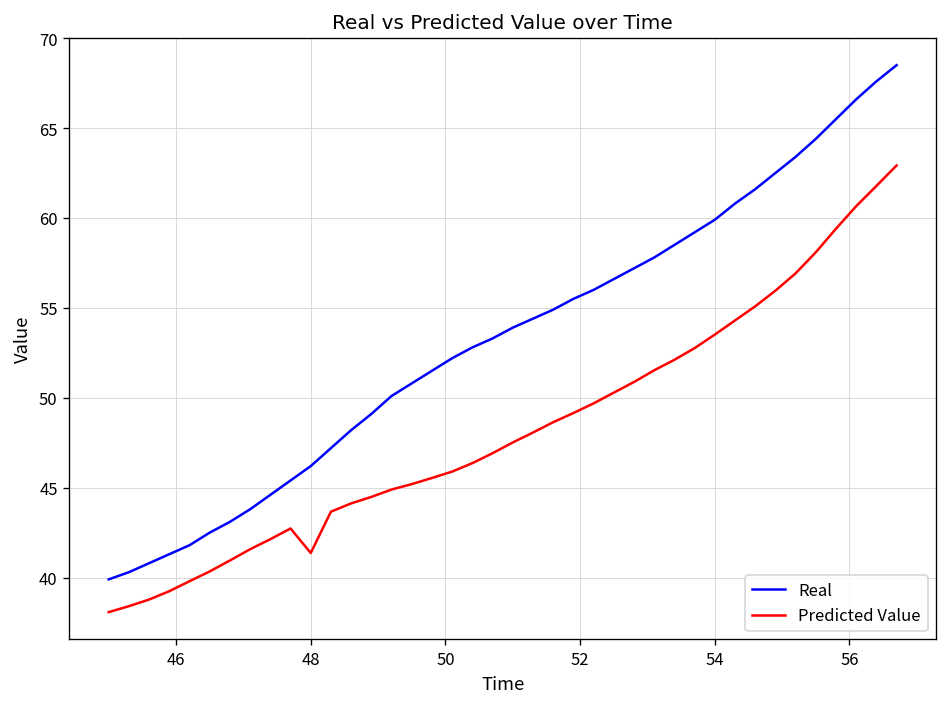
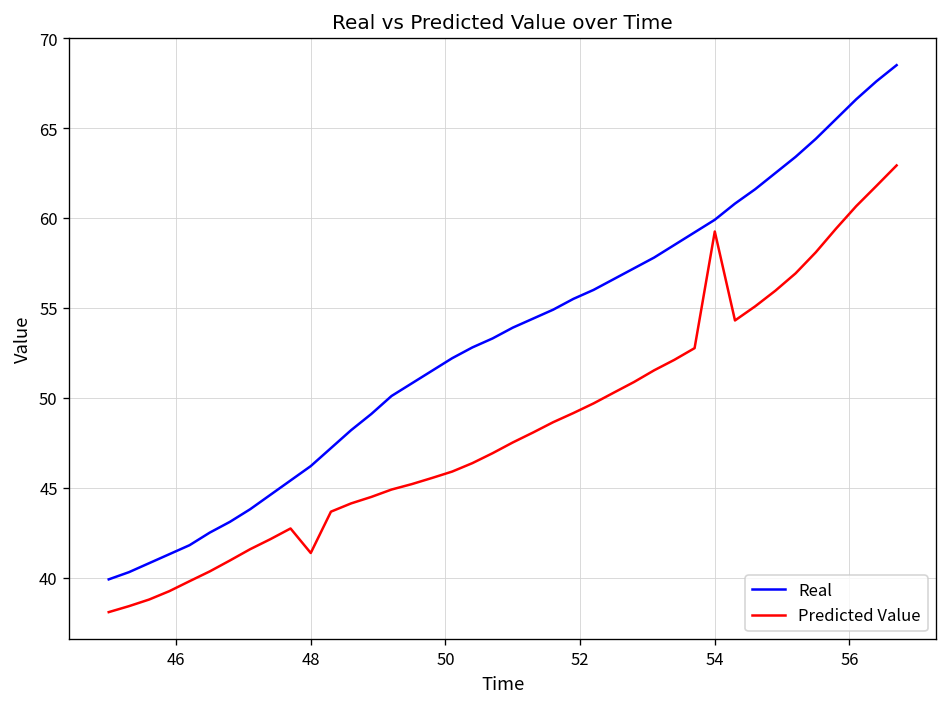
Predicted Value, 54: 53.5 -> 59.2
